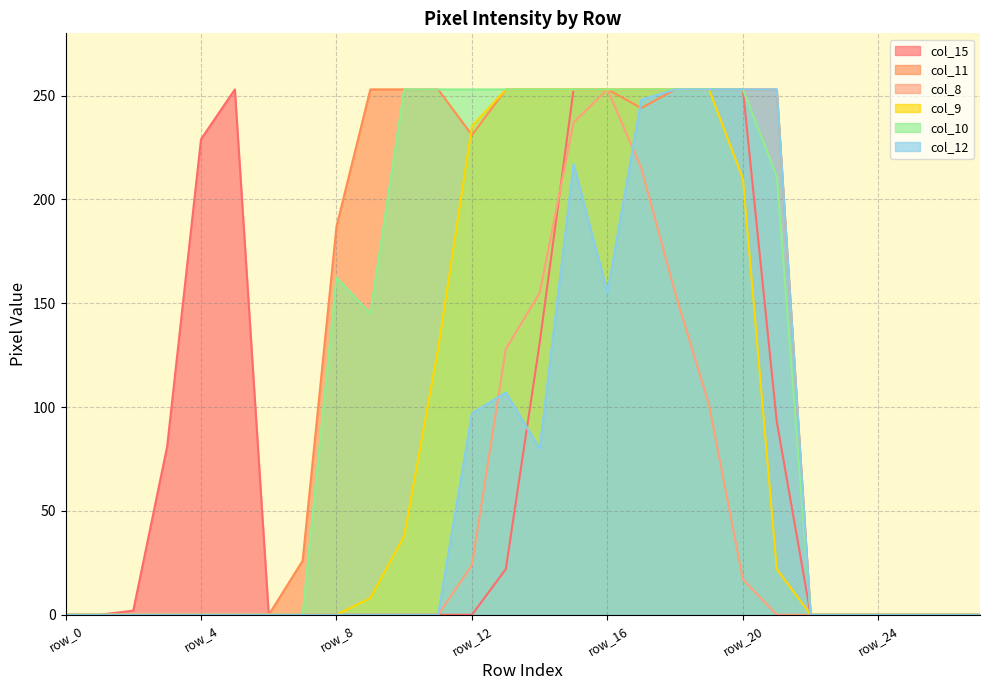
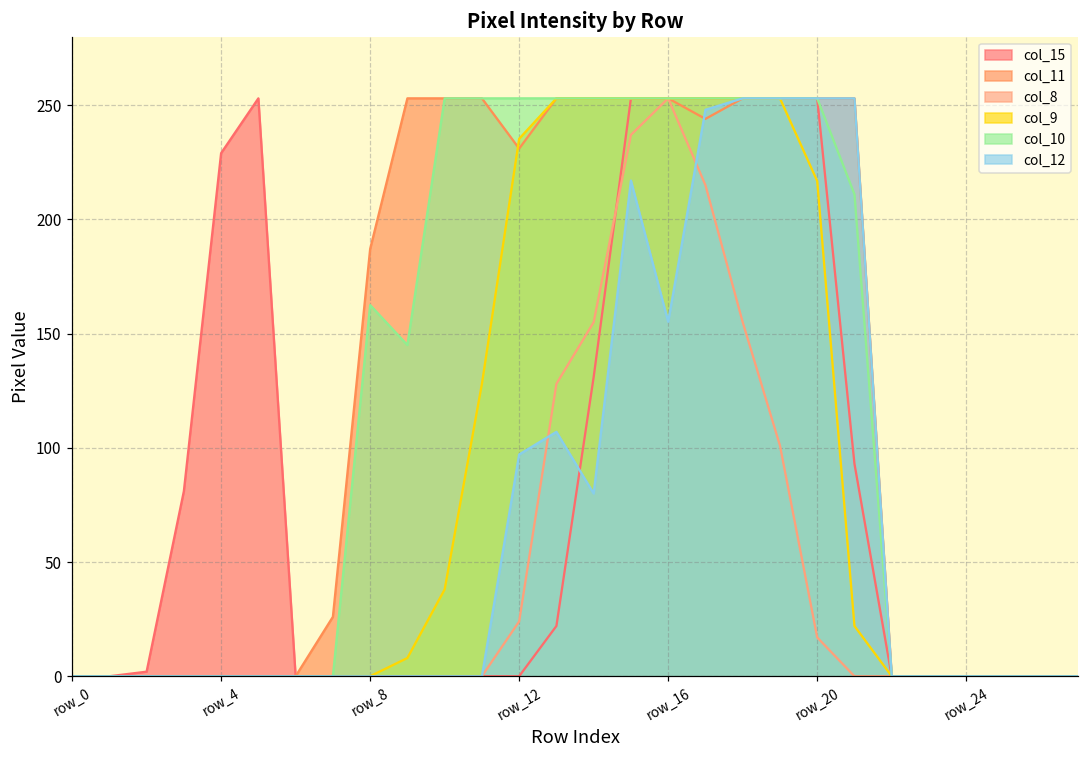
col_9, row_20: 210 -> 217
